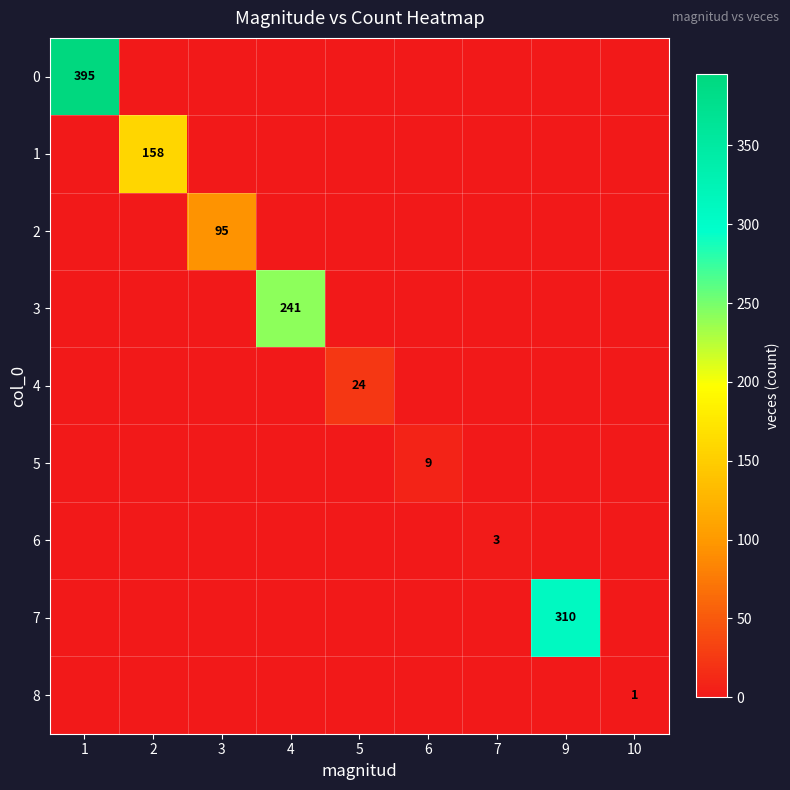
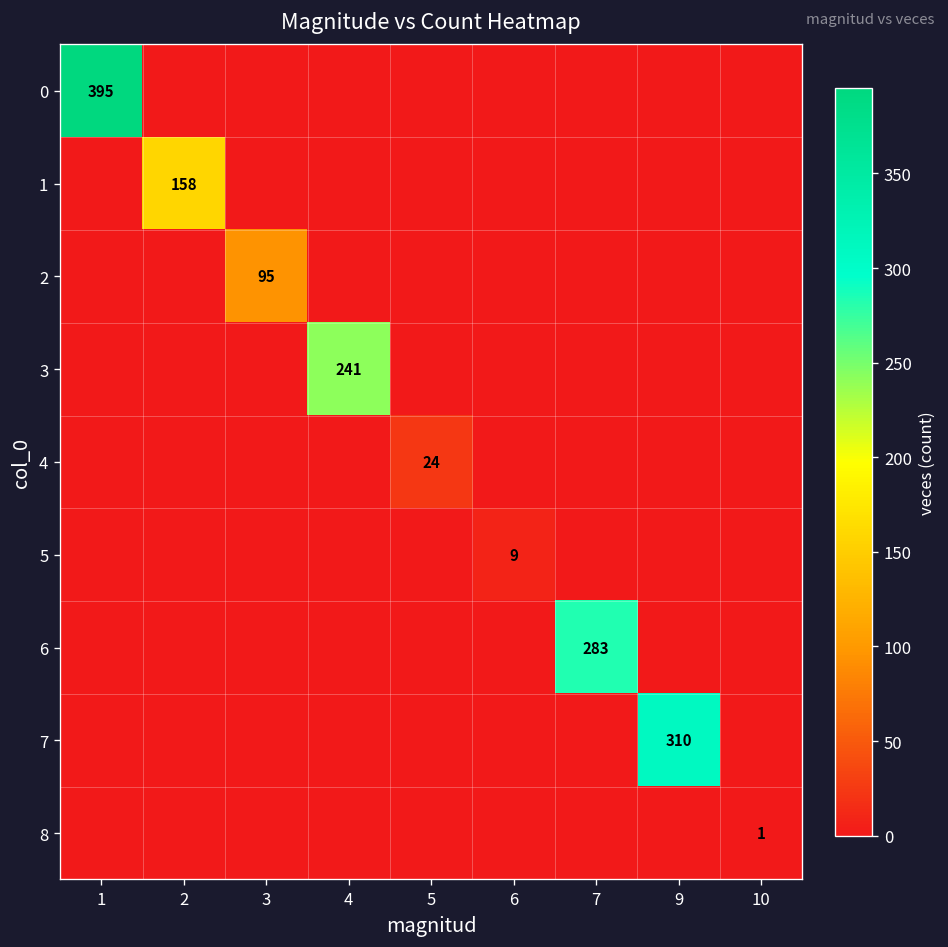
6, 7: 3 -> 283
